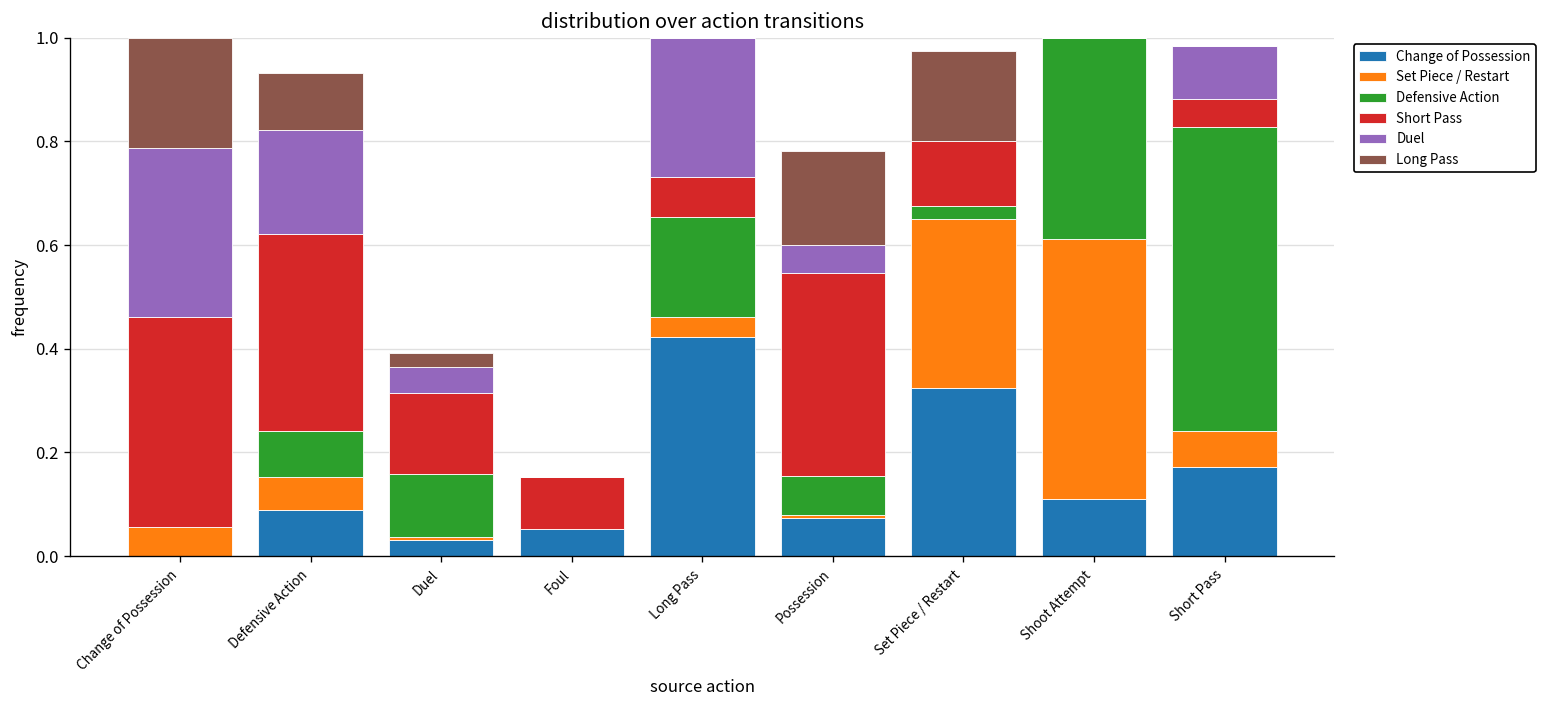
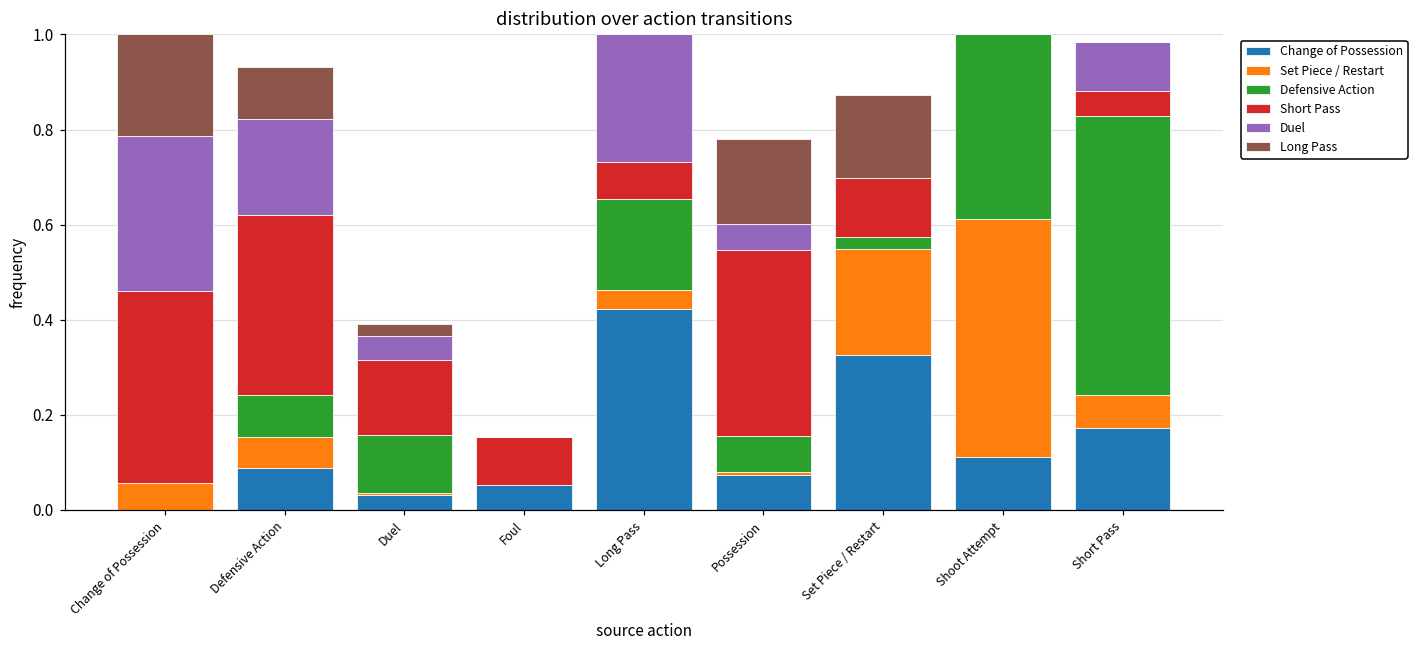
Set Piece / Restart, Set Piece / Restart: 0.33 -> 0.22
